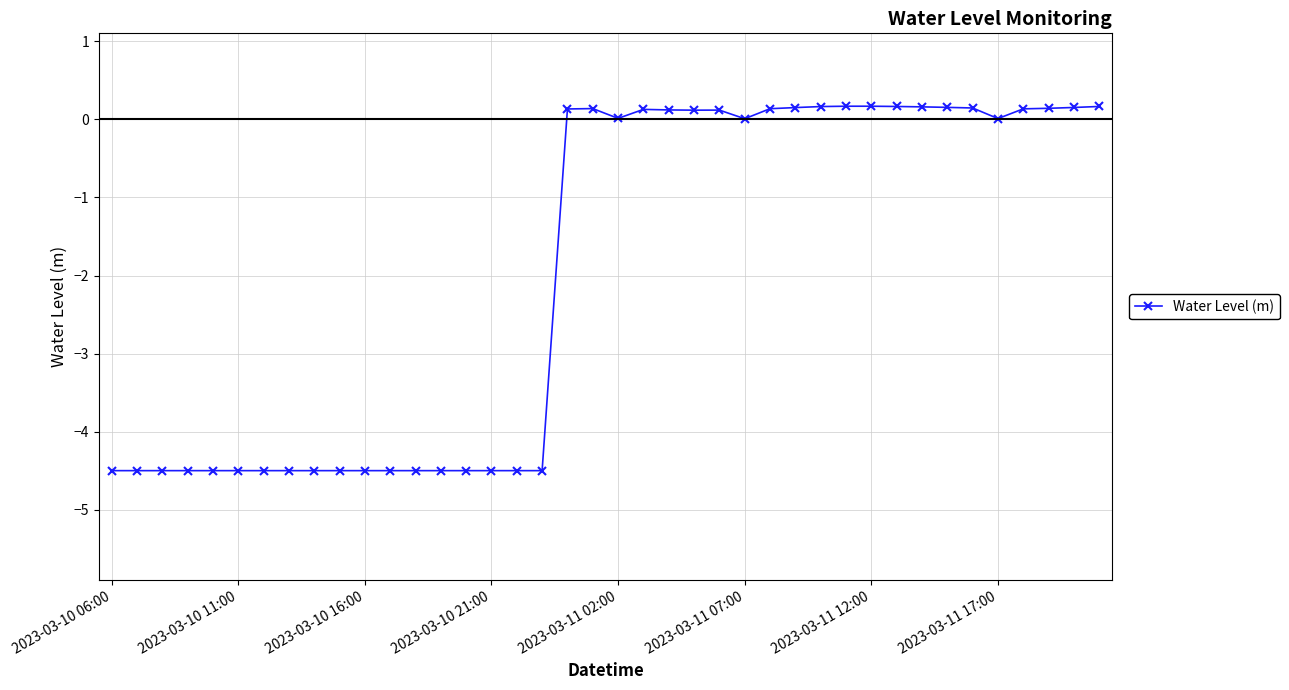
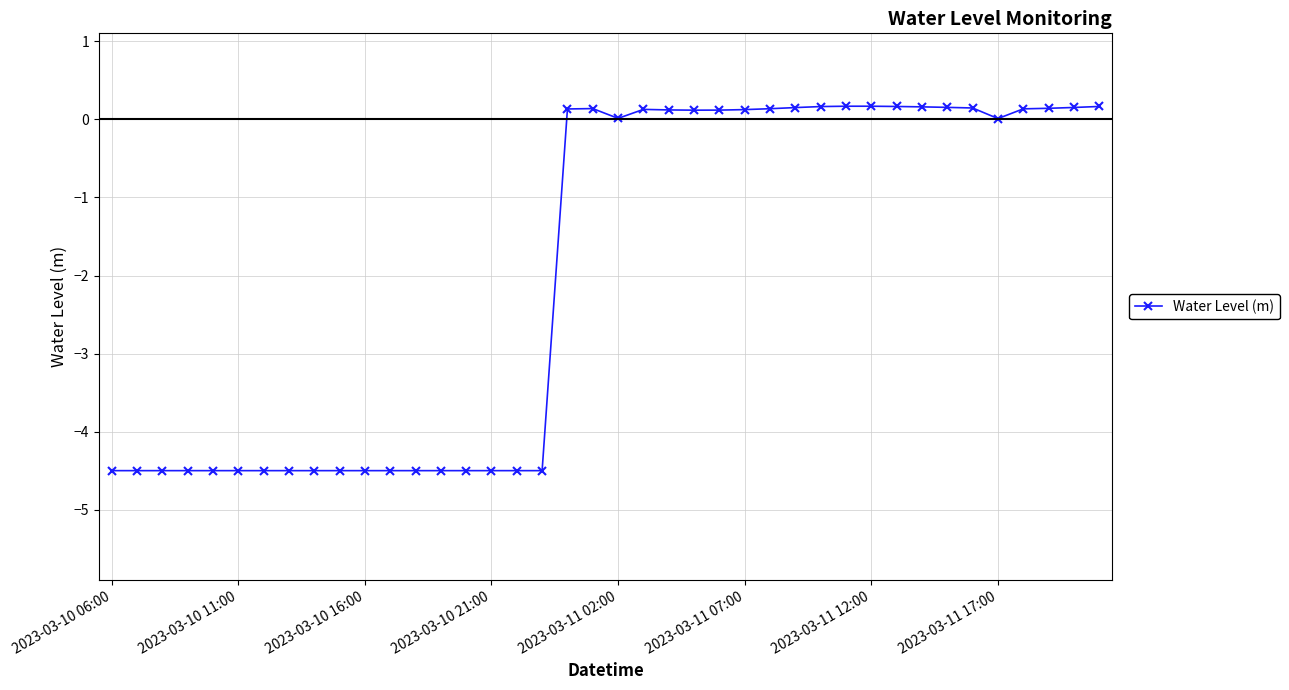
2023-03-11 07:00: 0.0 -> 0.1
